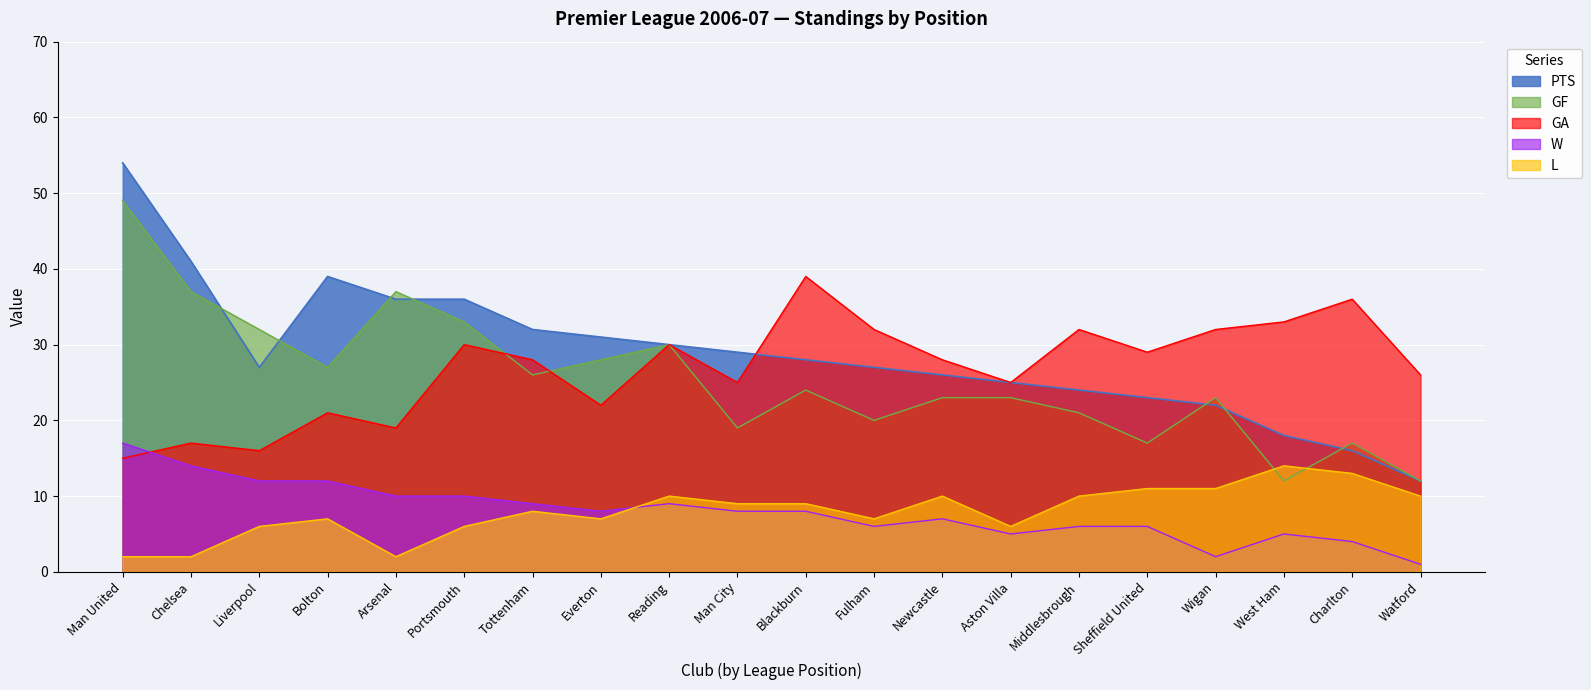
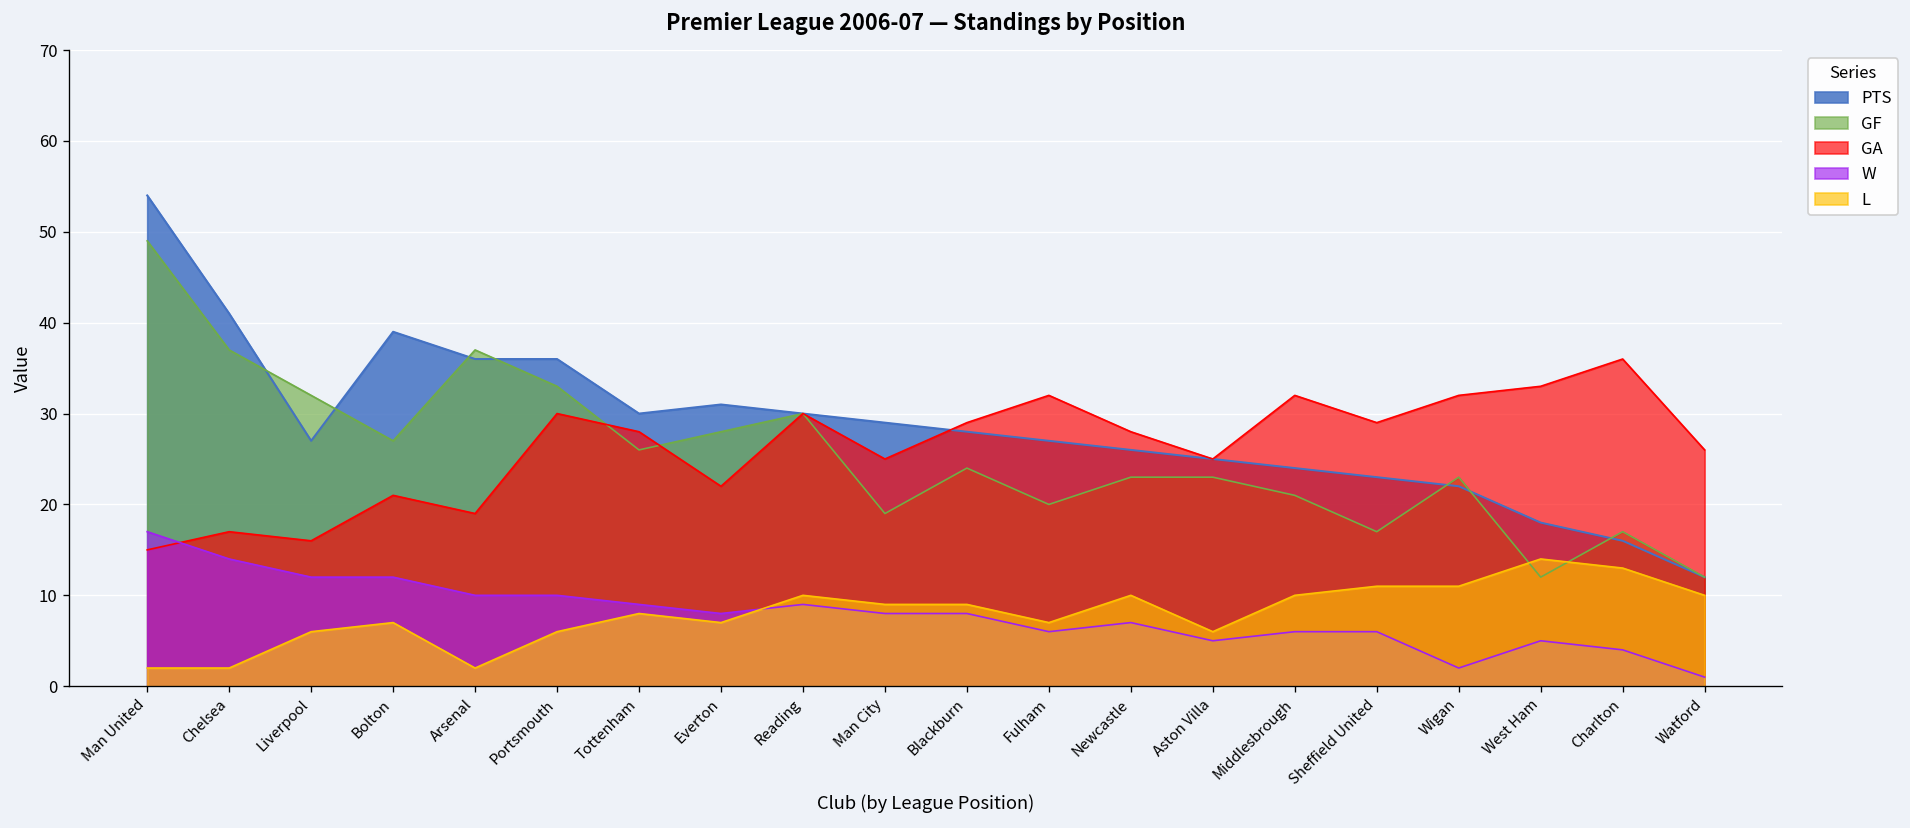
PTS, Tottenham: 32 -> 30
GA, Blackburn: 39 -> 29
